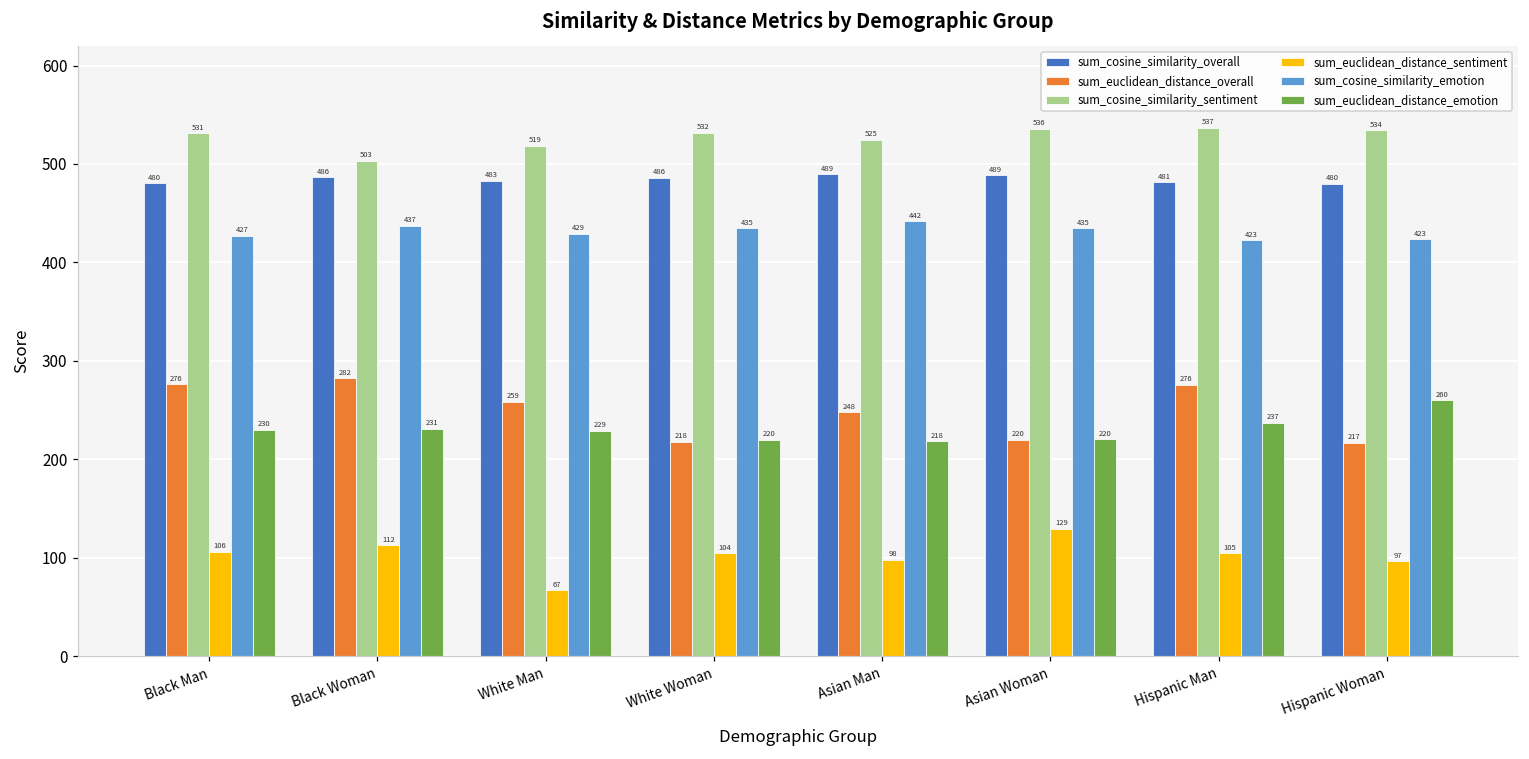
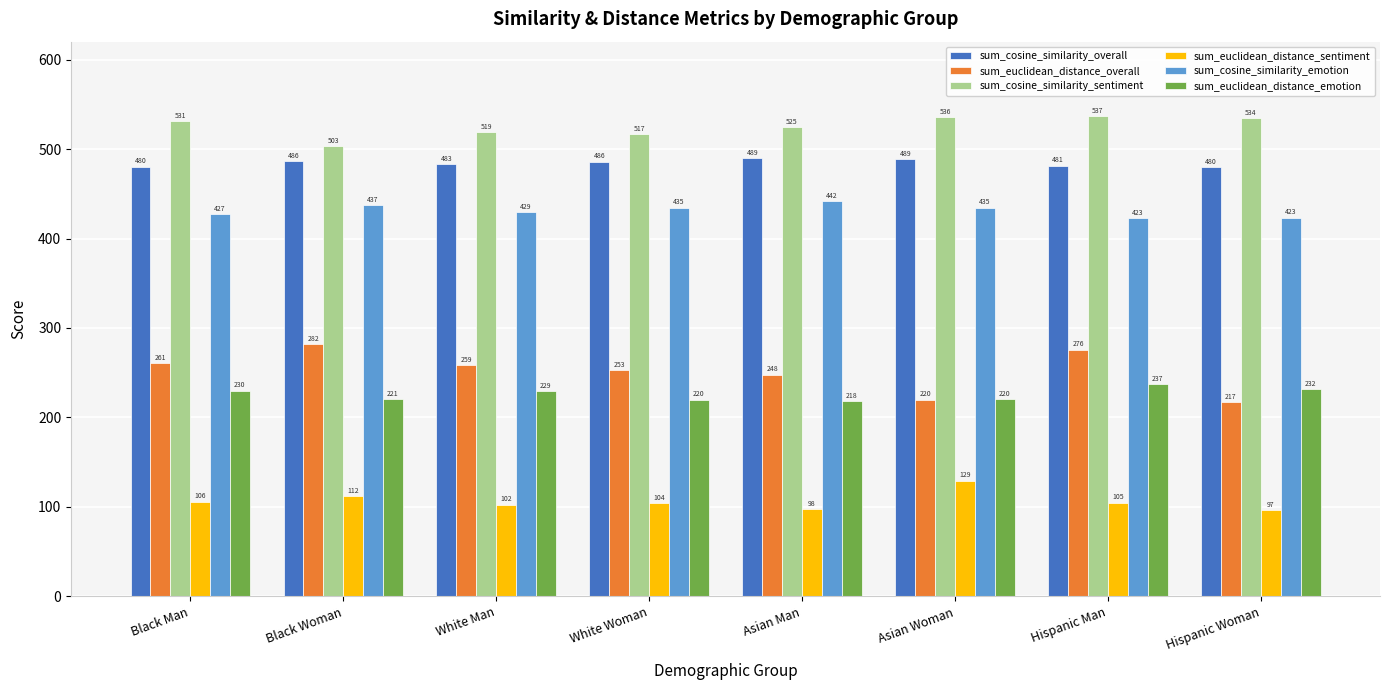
sum_euclidean_distance_overall, Black Man: 276 -> 261
sum_euclidean_distance_emotion, Black Woman: 231 -> 221
sum_euclidean_distance_sentiment, White Man: 67 -> 102
sum_euclidean_distance_overall, White Woman: 218 -> 253
sum_cosine_similarity_sentiment, White Woman: 532 -> 517
sum_euclidean_distance_emotion, Hispanic Woman: 260 -> 232
